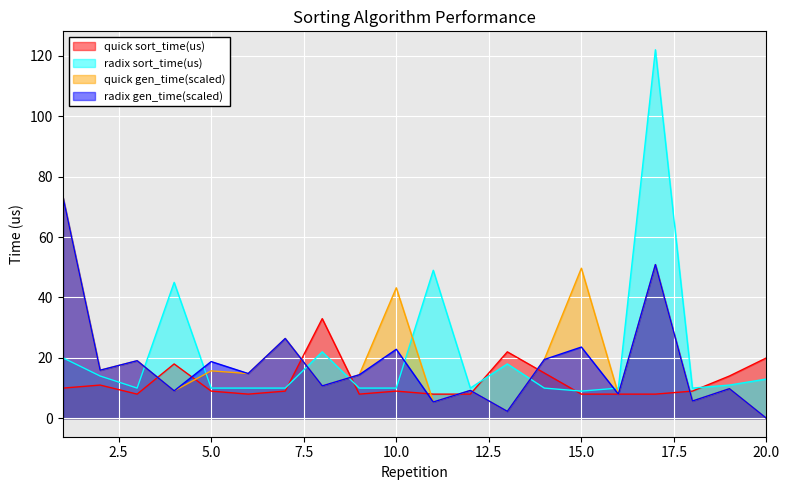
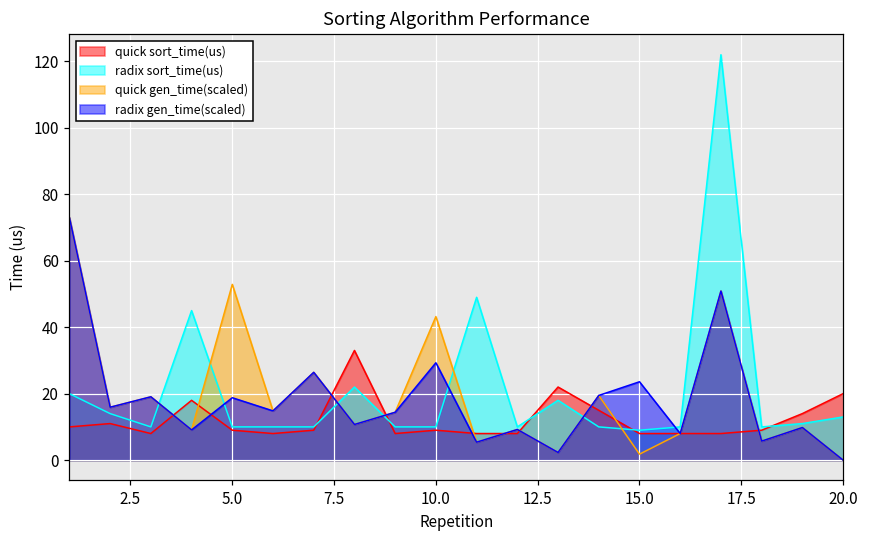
quick gen_time(scaled), 5.0: 16 -> 53
radix gen_time(scaled), 10.0: 23 -> 29
quick gen_time(scaled), 15.0: 50 -> 2
